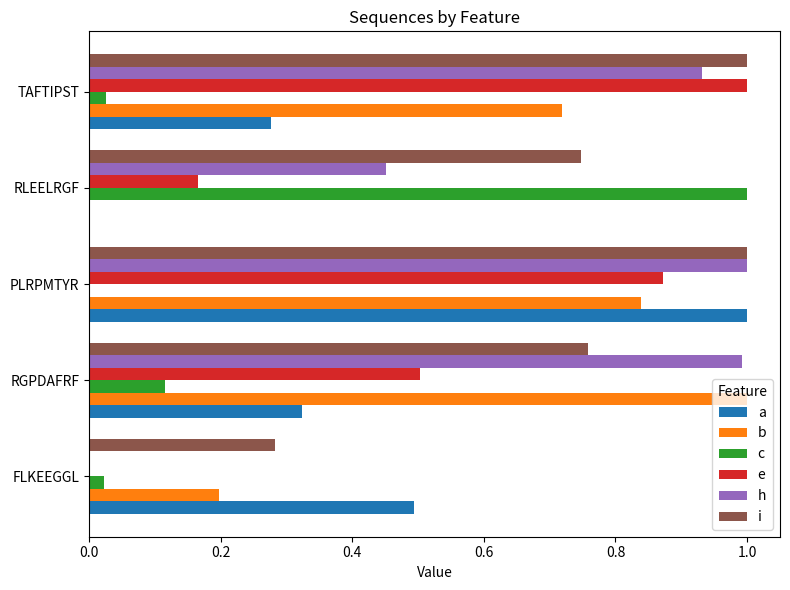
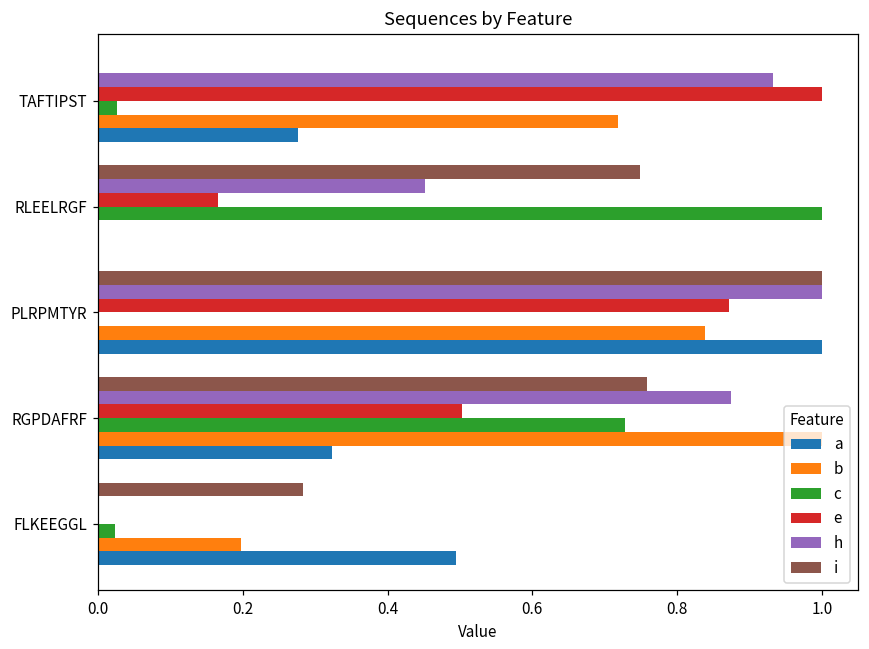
i, TAFTIPST: 1 -> 0
h, RGPDAFRF: 0.99 -> 0.87
c, RGPDAFRF: 0.12 -> 0.73
